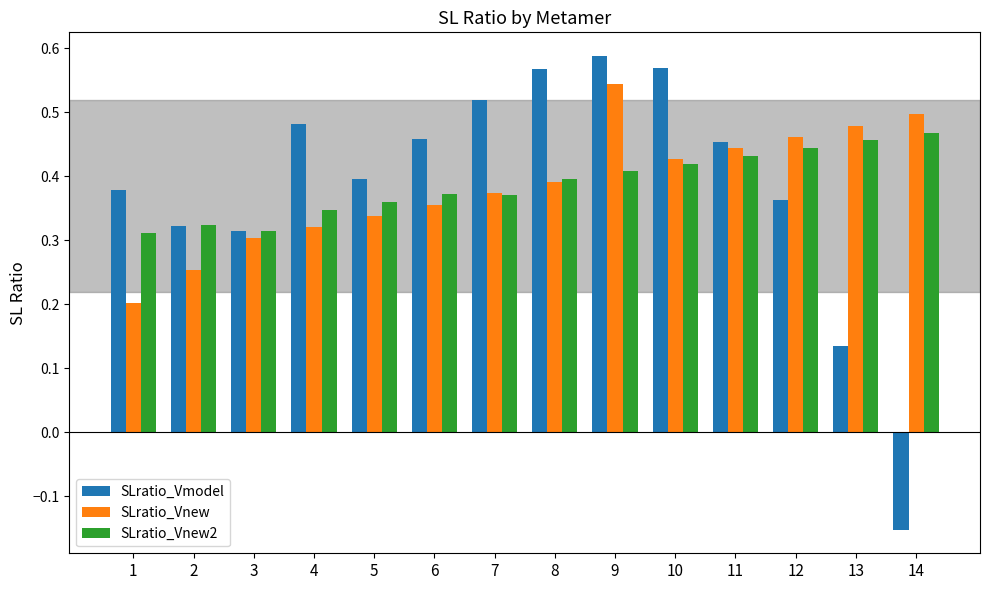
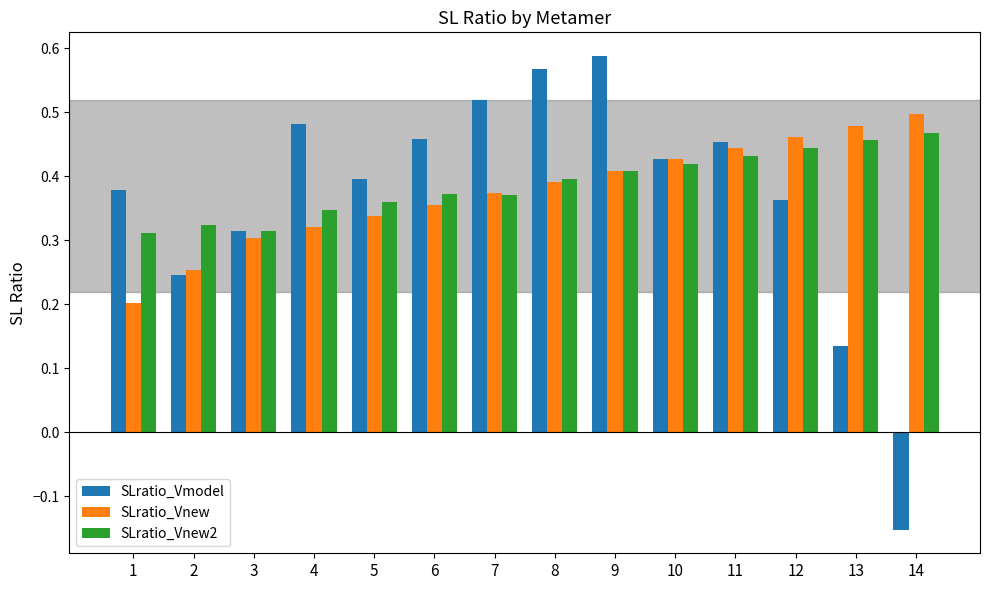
SLratio_Vmodel, 2: 0.32 -> 0.25
SLratio_Vnew, 9: 0.54 -> 0.41
SLratio_Vmodel, 10: 0.57 -> 0.43
